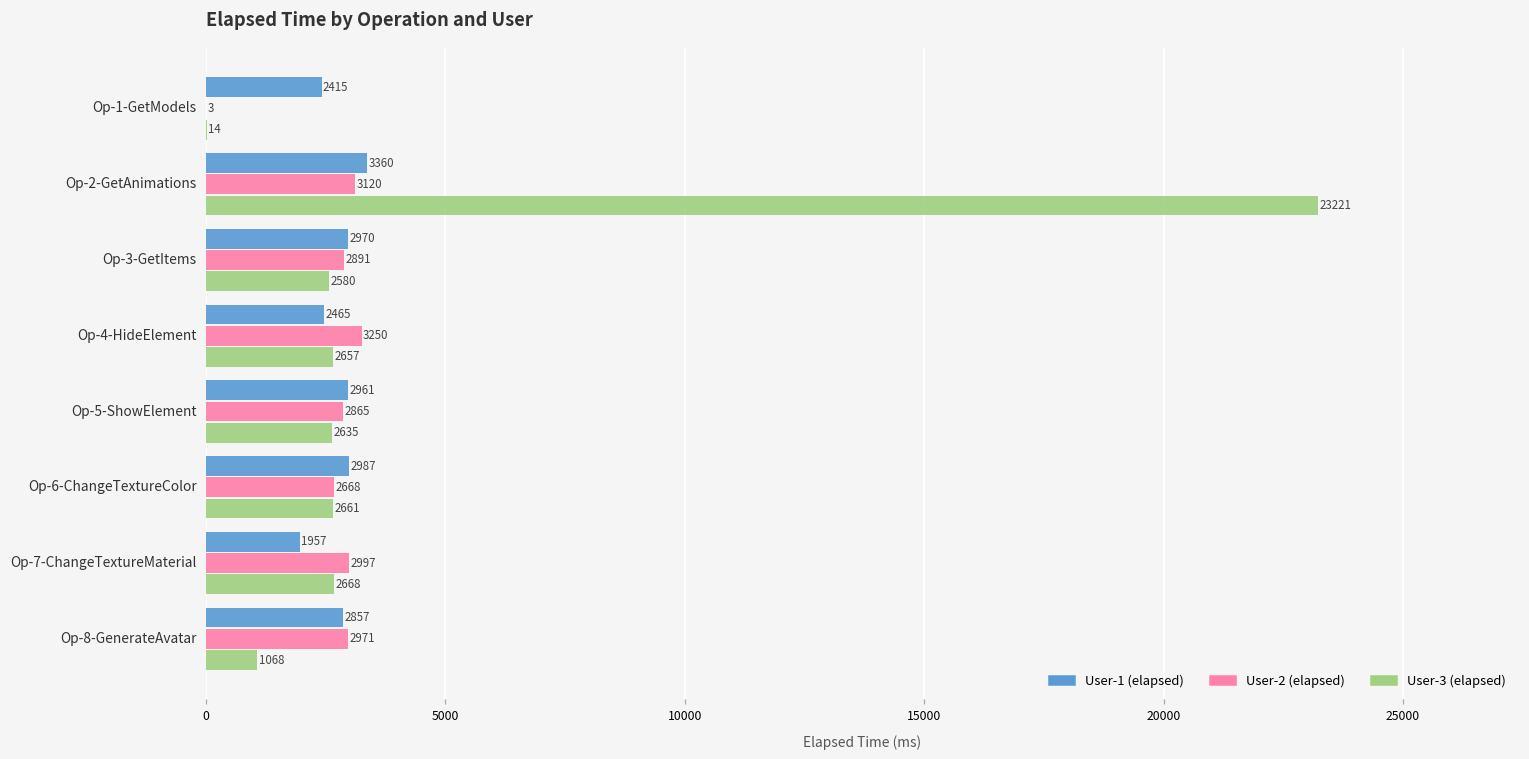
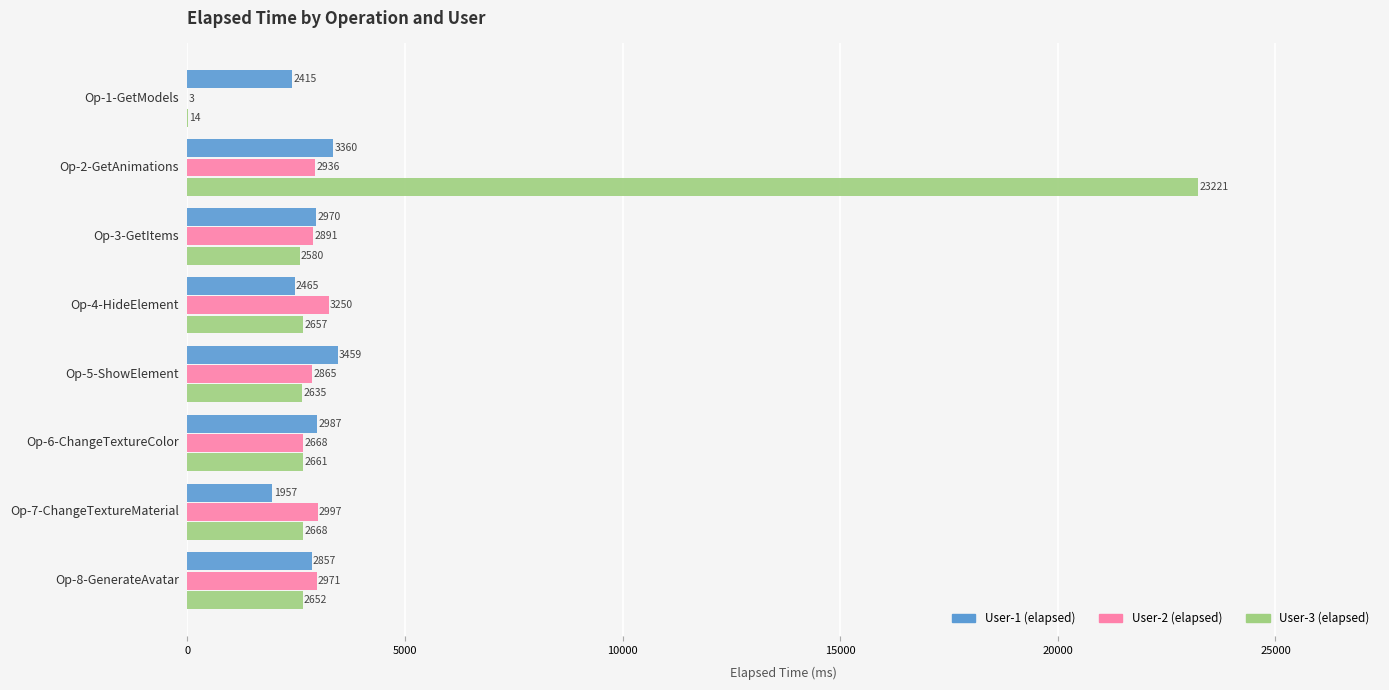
User-2 (elapsed), Op-2-GetAnimations: 3120 -> 2936
User-1 (elapsed), Op-5-ShowElement: 2961 -> 3459
User-3 (elapsed), Op-8-GenerateAvatar: 1068 -> 2652
